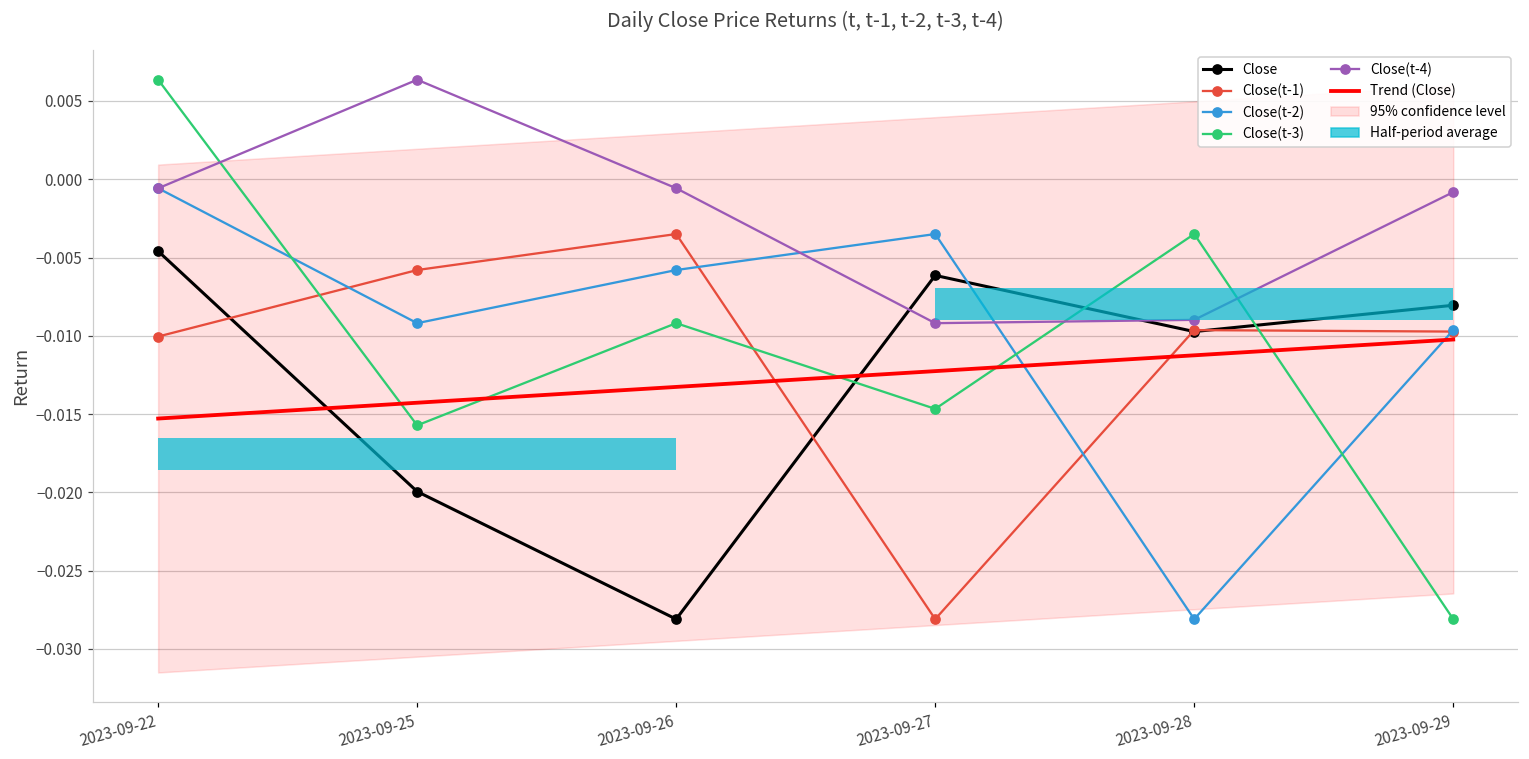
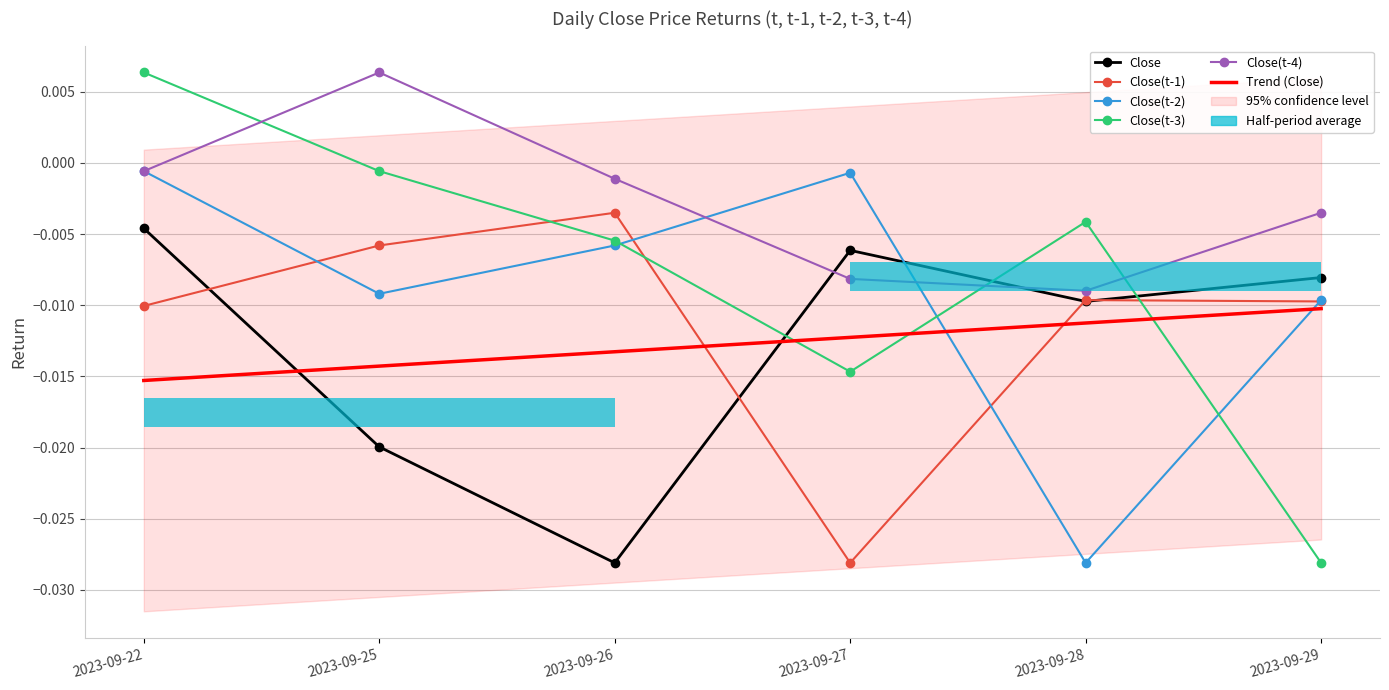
Close(t-3), 2023-09-25: -0.0157 -> -0.0006
Close(t-3), 2023-09-26: -0.0092 -> -0.0055
Close(t-4), 2023-09-26: -0.0006 -> -0.0011
Close(t-2), 2023-09-27: -0.0035 -> -0.0007
Close(t-4), 2023-09-27: -0.0092 -> -0.0081
Close(t-3), 2023-09-28: -0.0035 -> -0.0041
Close(t-4), 2023-09-29: -0.0008 -> -0.0035
